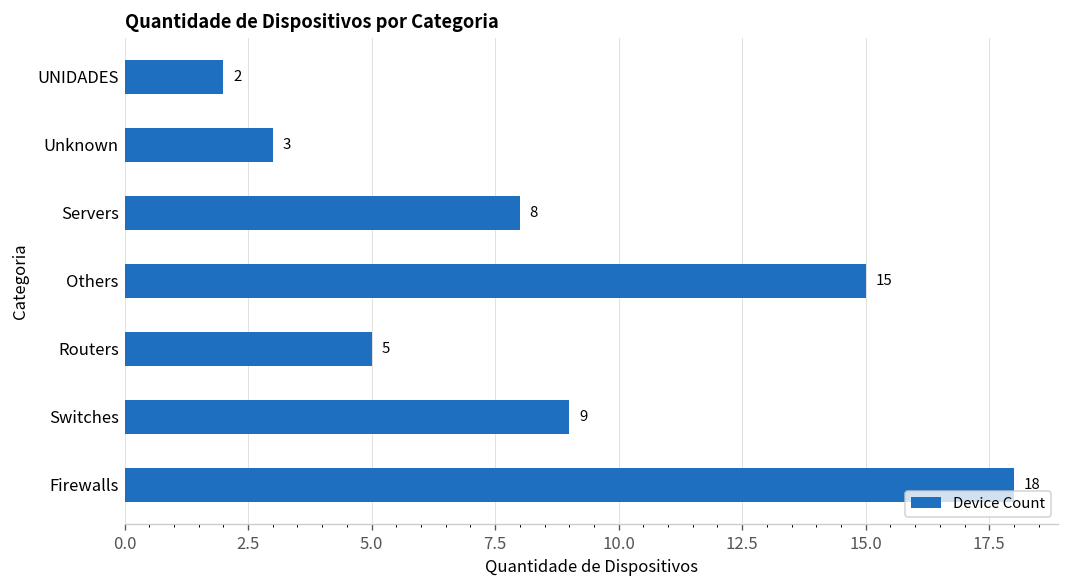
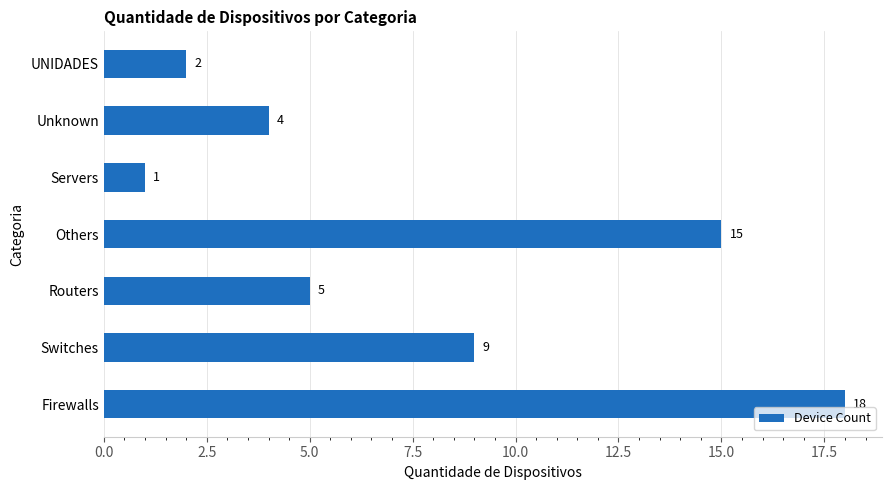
Unknown: 3 -> 4
Servers: 8 -> 1
